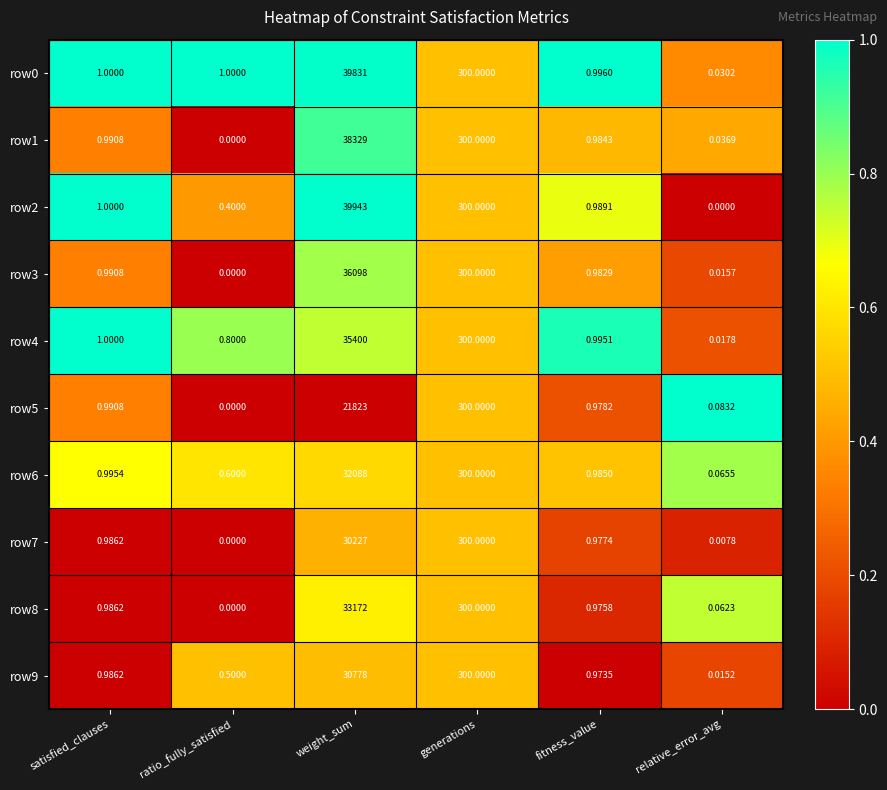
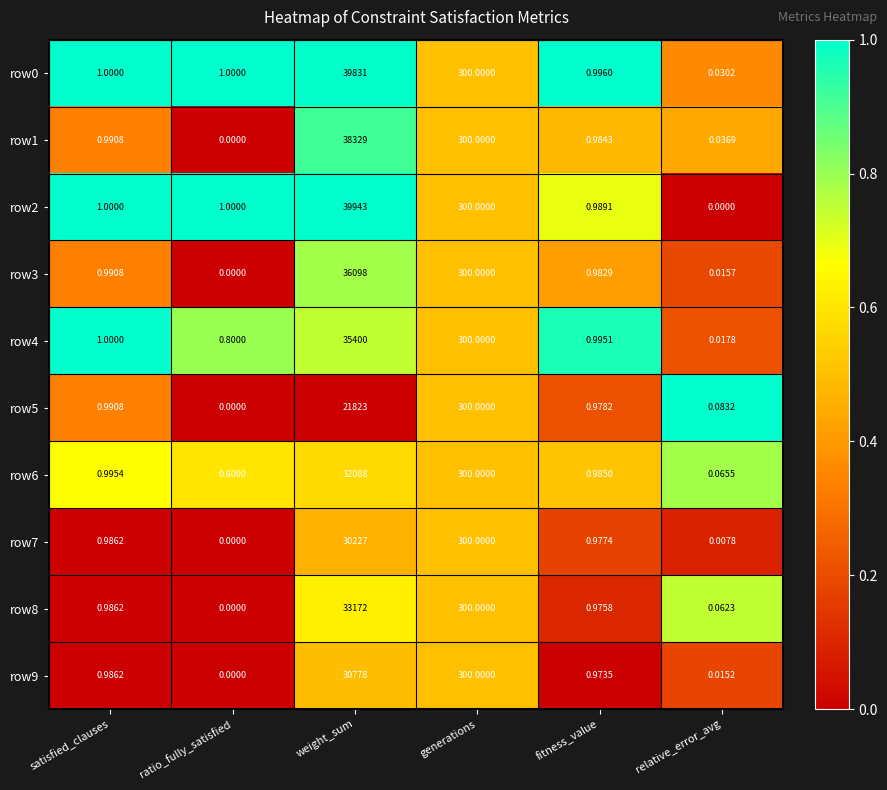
row2, ratio_fully_satisfied: 0.4000 -> 1.0000
row9, ratio_fully_satisfied: 0.5000 -> 0.0000
